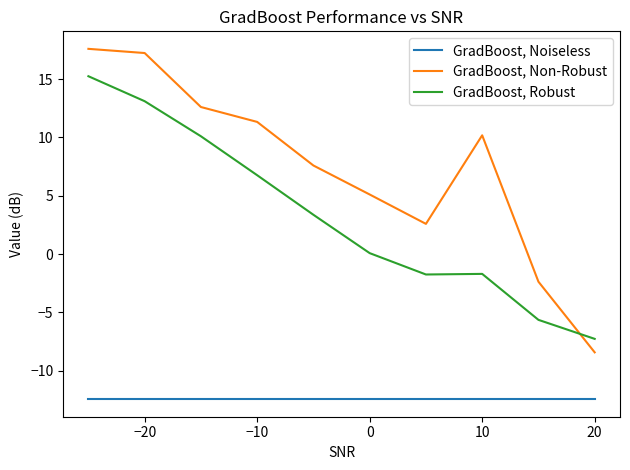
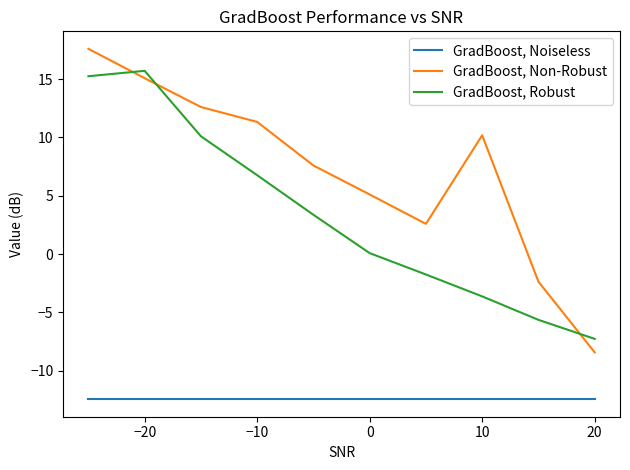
GradBoost, Non-Robust, −20: 17.2 -> 15.1
GradBoost, Robust, −20: 13.1 -> 15.7
GradBoost, Robust, 10: -1.7 -> -3.6
